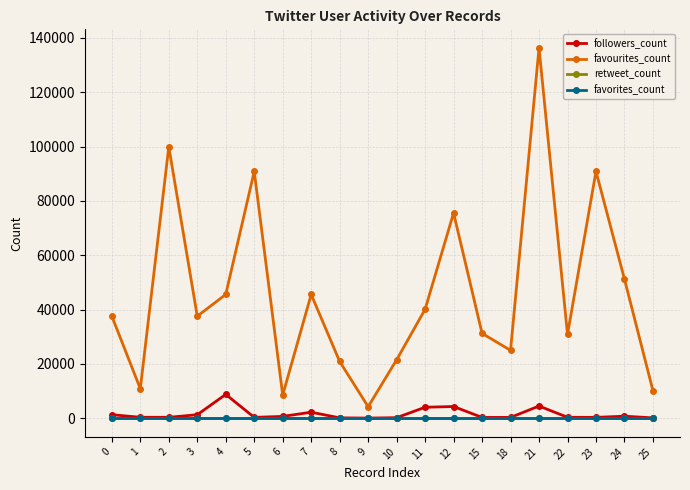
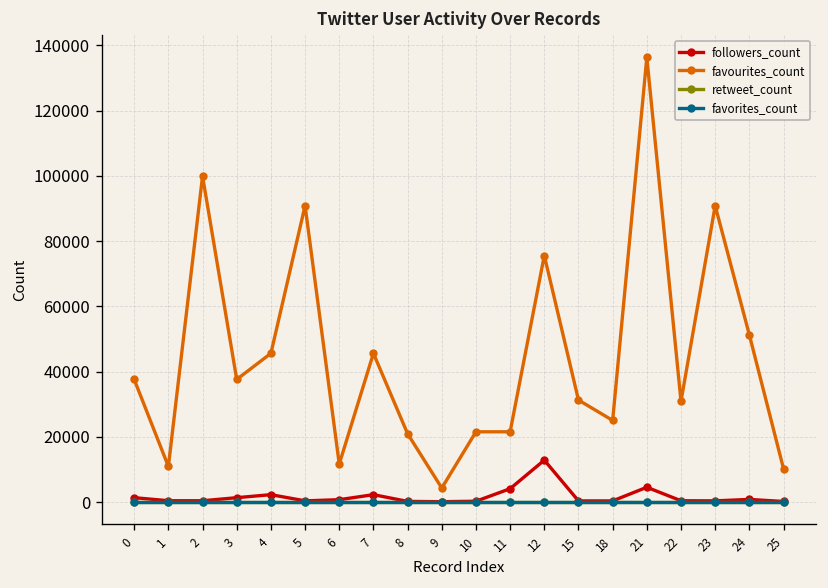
followers_count, 4: 9000 -> 2000
favourites_count, 6: 9000 -> 12000
favourites_count, 11: 40000 -> 22000
followers_count, 12: 4000 -> 13000
